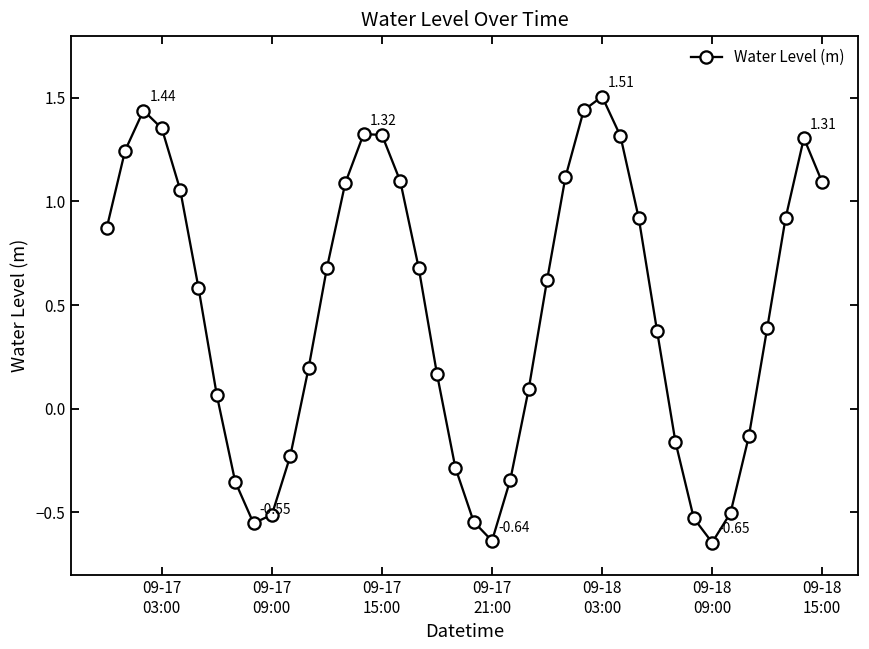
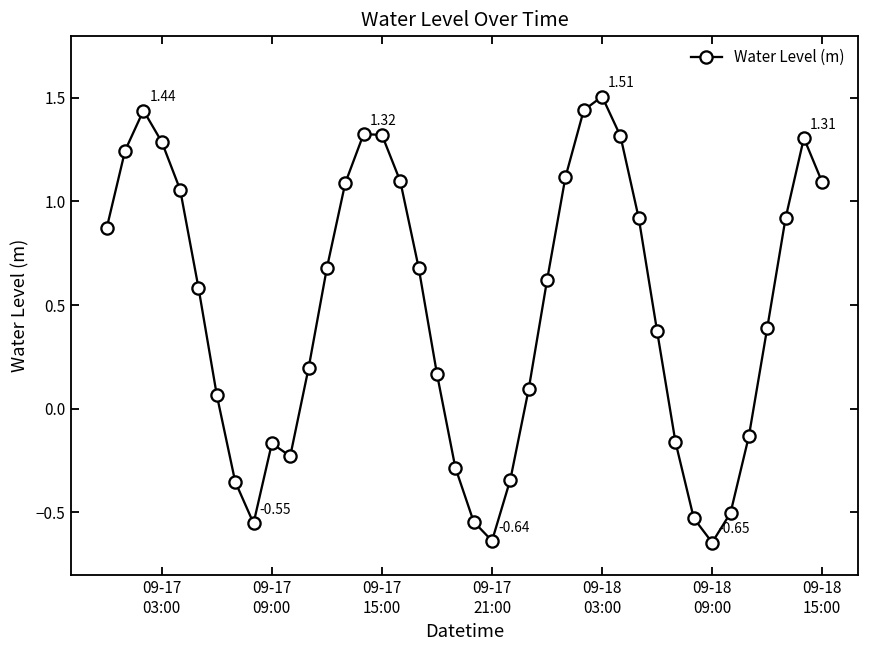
09-17 03:00: 1.35 -> 1.29
09-17 09:00: -0.51 -> -0.17
